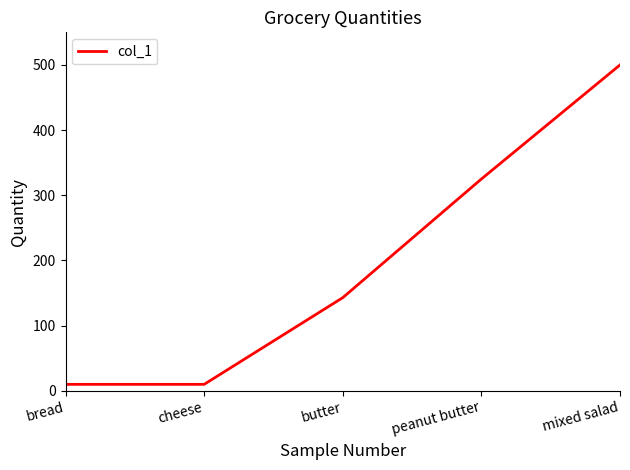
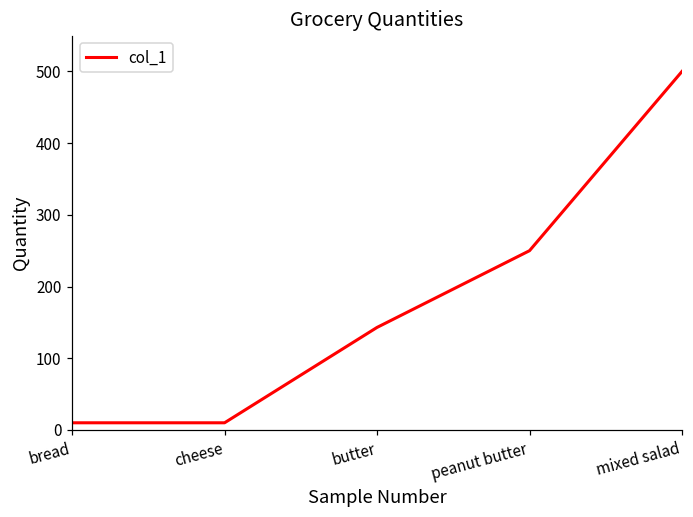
peanut butter: 330 -> 250
